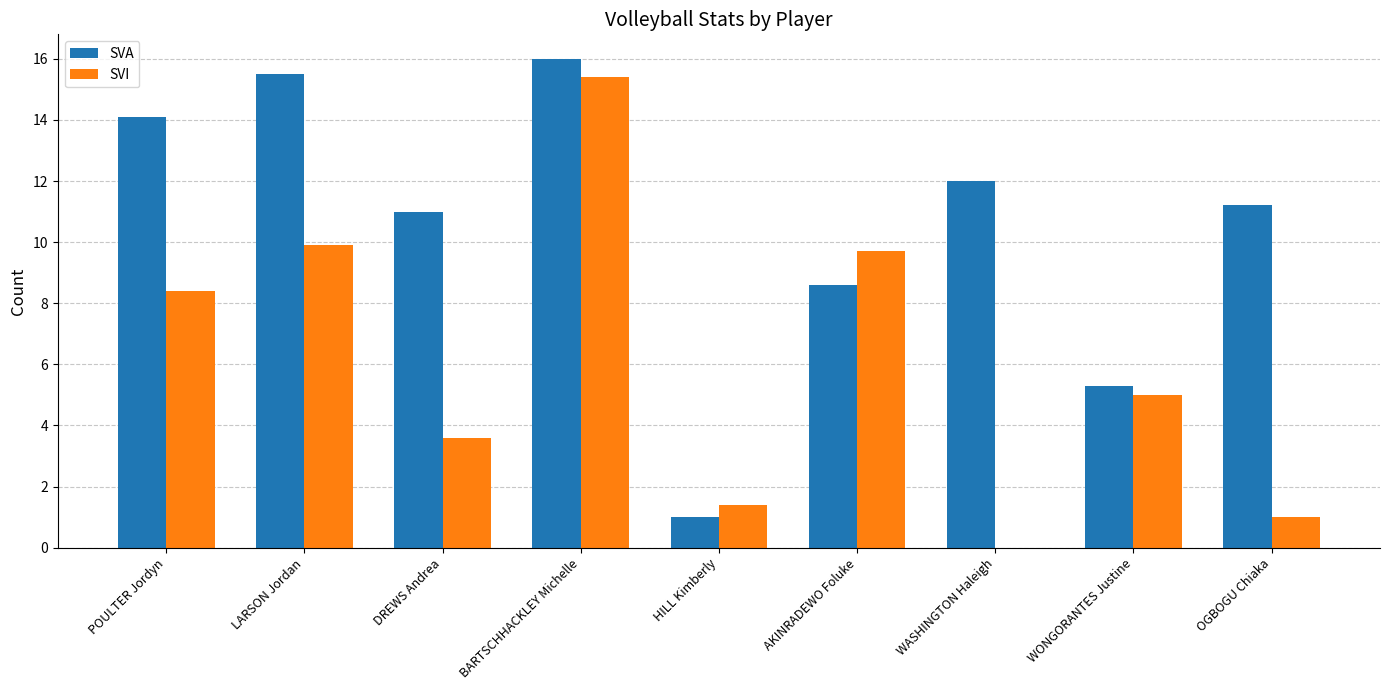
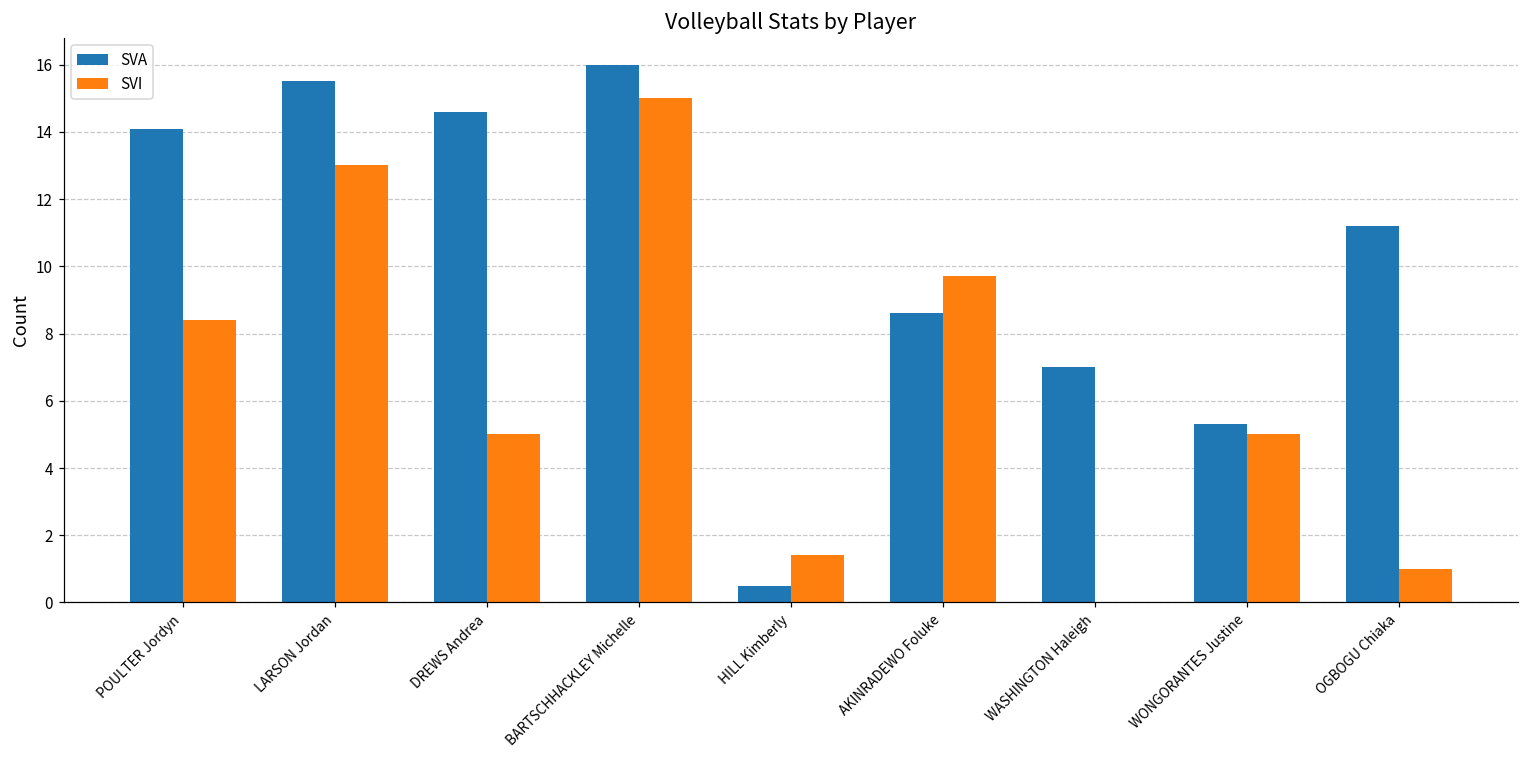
SVI, LARSON Jordan: 9.9 -> 13.0
SVA, DREWS Andrea: 11.0 -> 14.6
SVI, DREWS Andrea: 3.6 -> 5.0
SVI, BARTSCHHACKLEY Michelle: 15.4 -> 15.0
SVA, HILL Kimberly: 1.0 -> 0.5
SVA, WASHINGTON Haleigh: 12 -> 7
